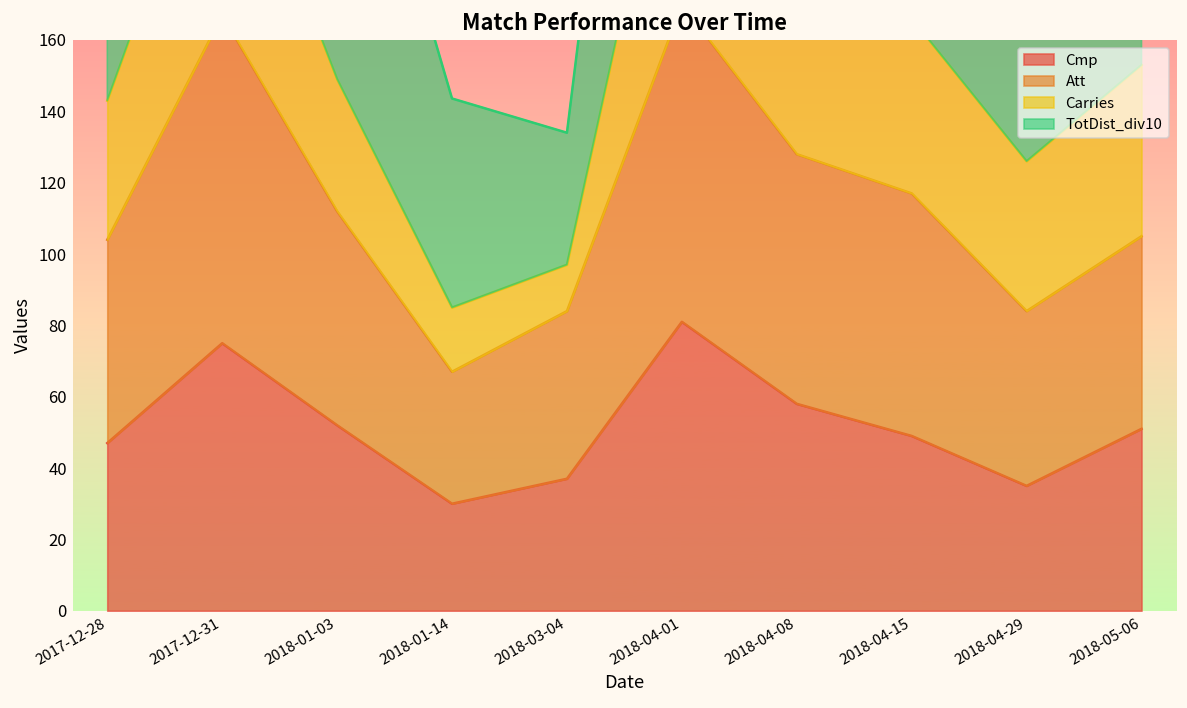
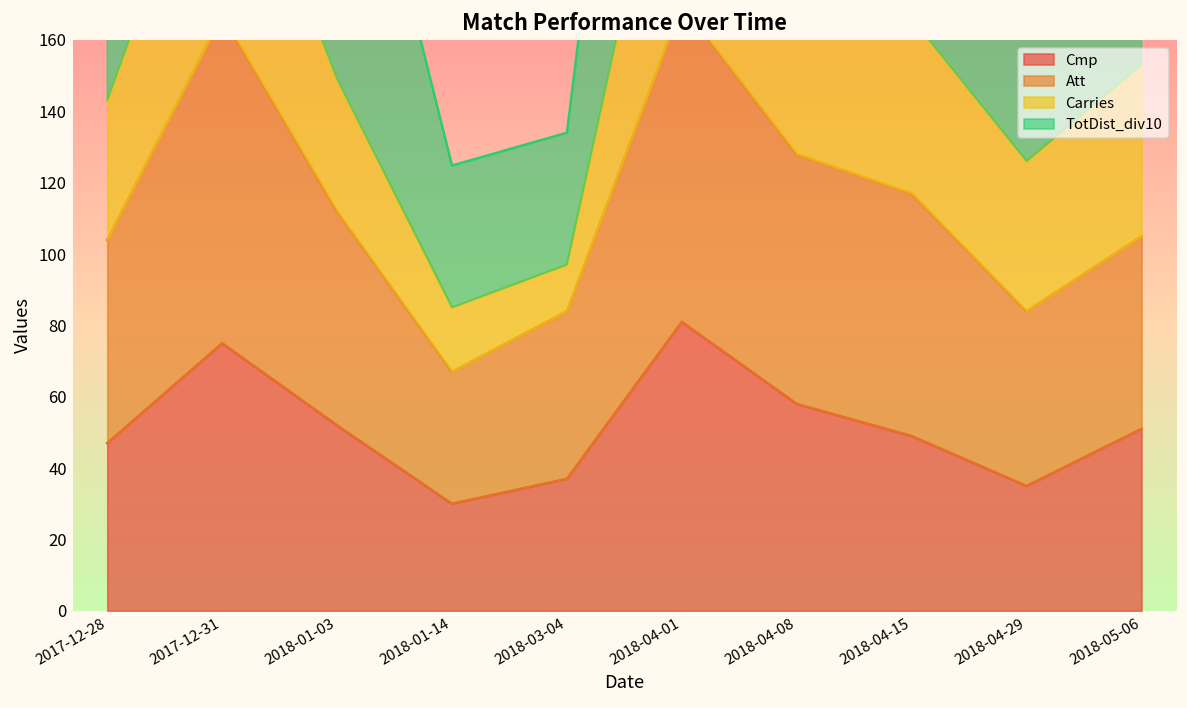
TotDist_div10, 2018-01-14: 59 -> 40
